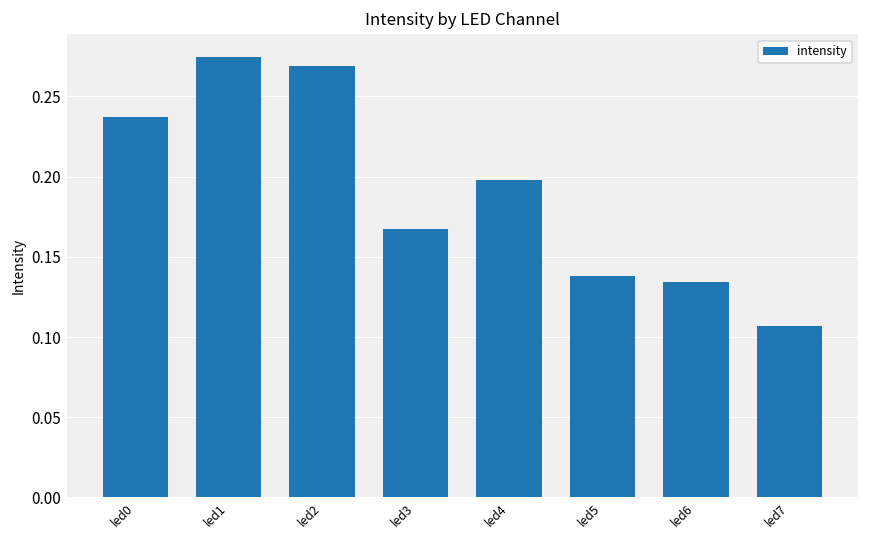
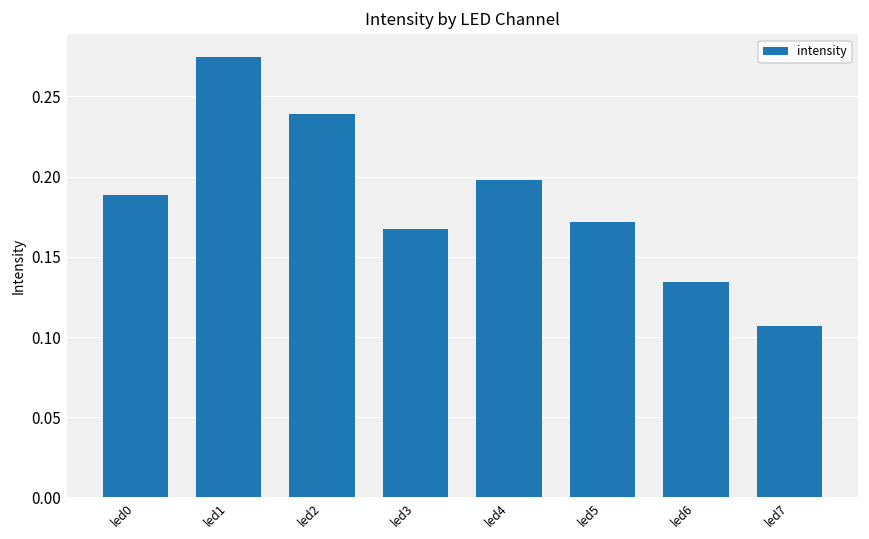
led0: 0.237 -> 0.188
led2: 0.269 -> 0.239
led5: 0.138 -> 0.172
